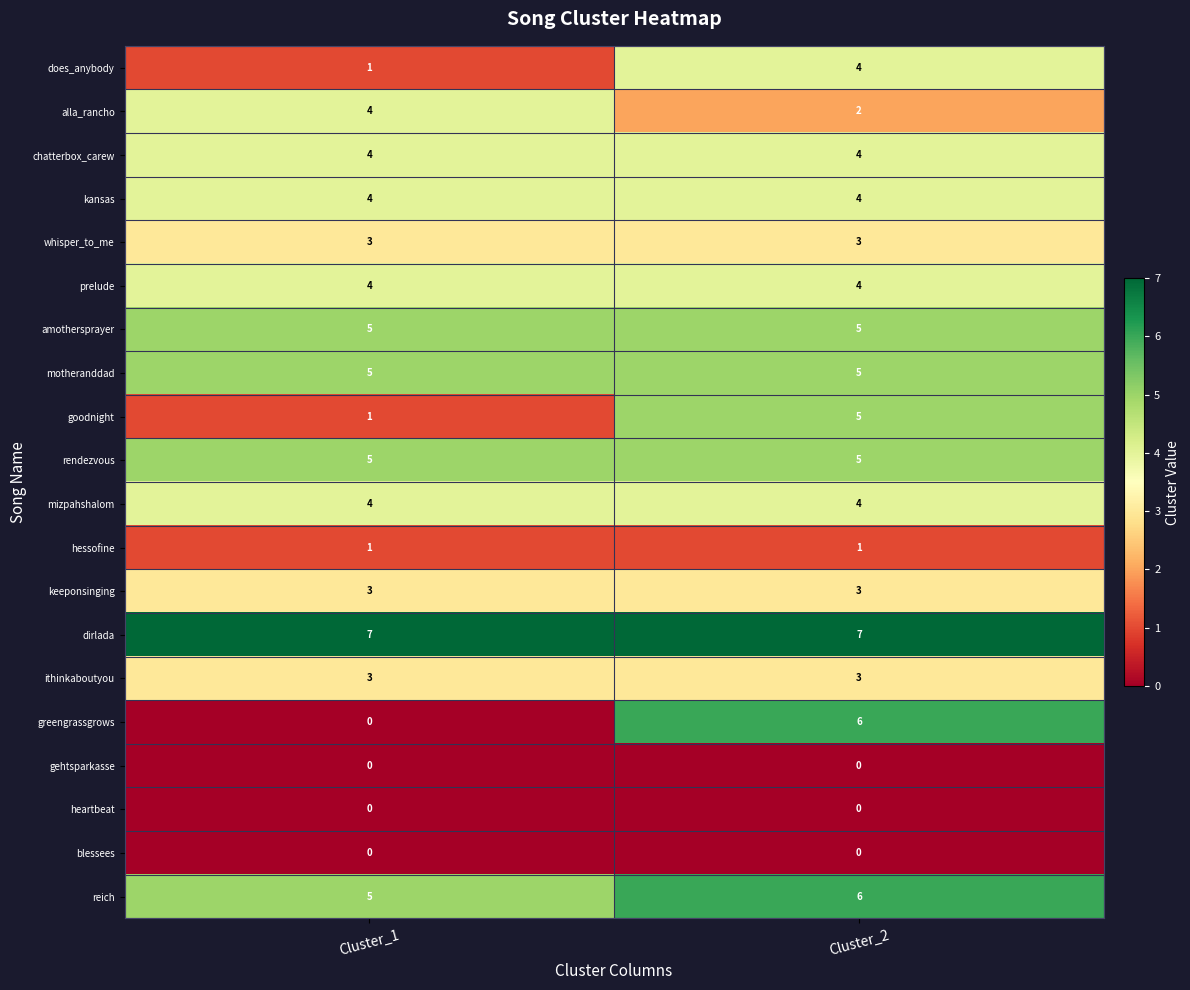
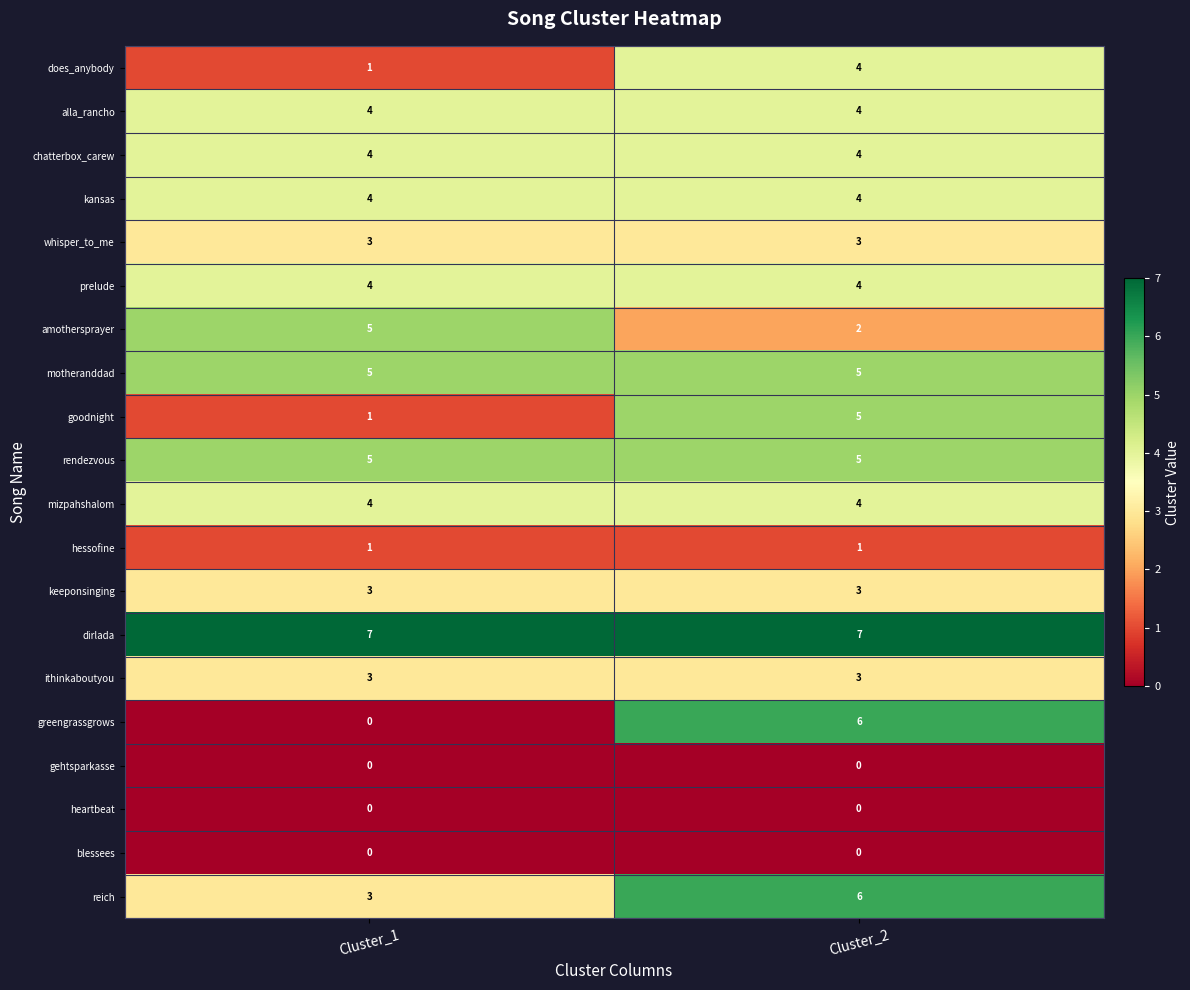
alla_rancho, Cluster_2: 2 -> 4
amothersprayer, Cluster_2: 5 -> 2
reich, Cluster_1: 5 -> 3
